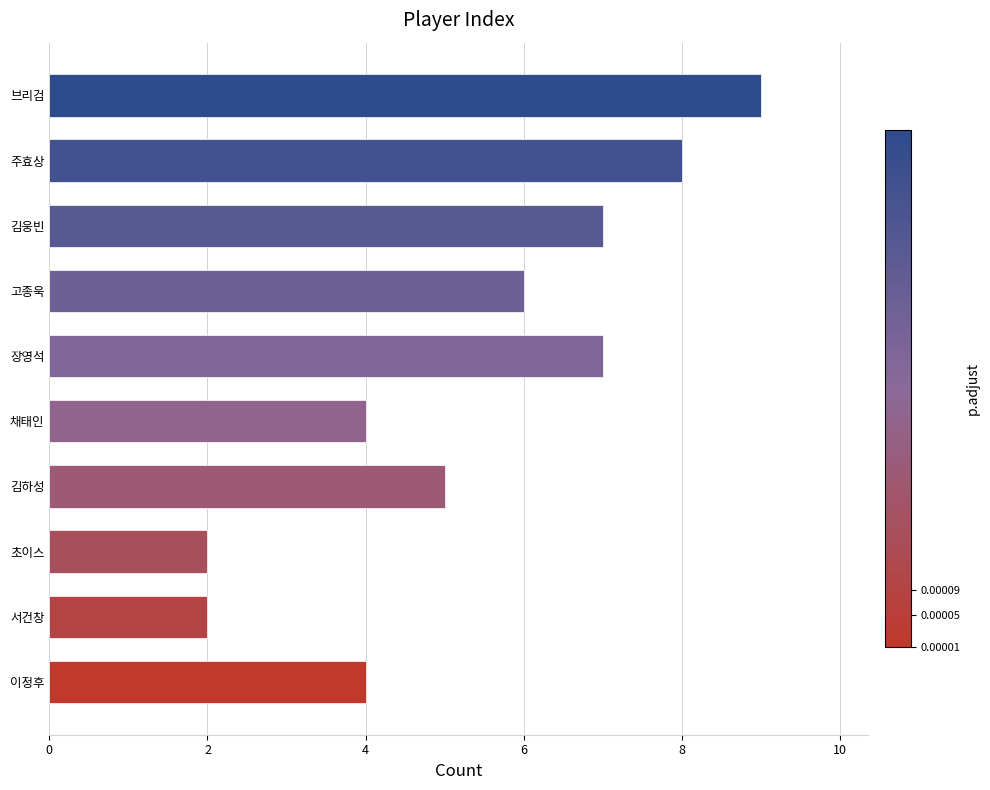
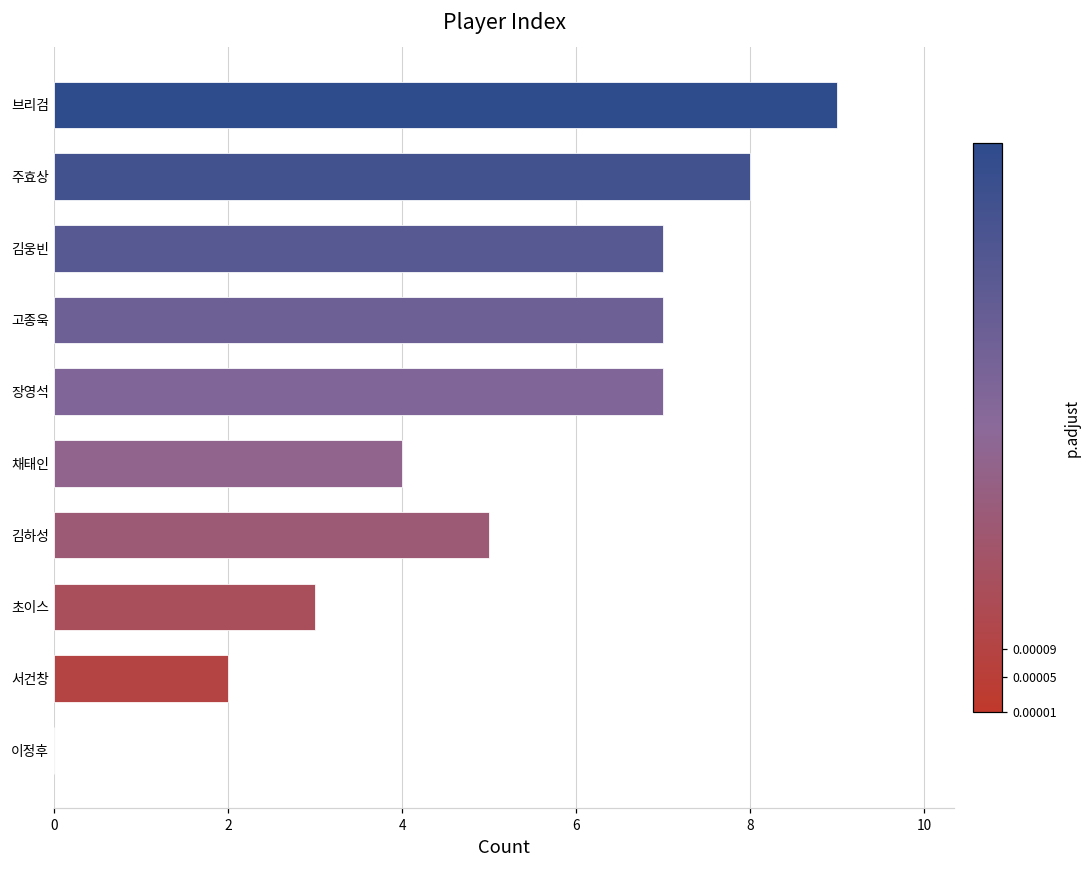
고종욱: 6 -> 7
초이스: 2 -> 3
이정후: 4 -> 0
